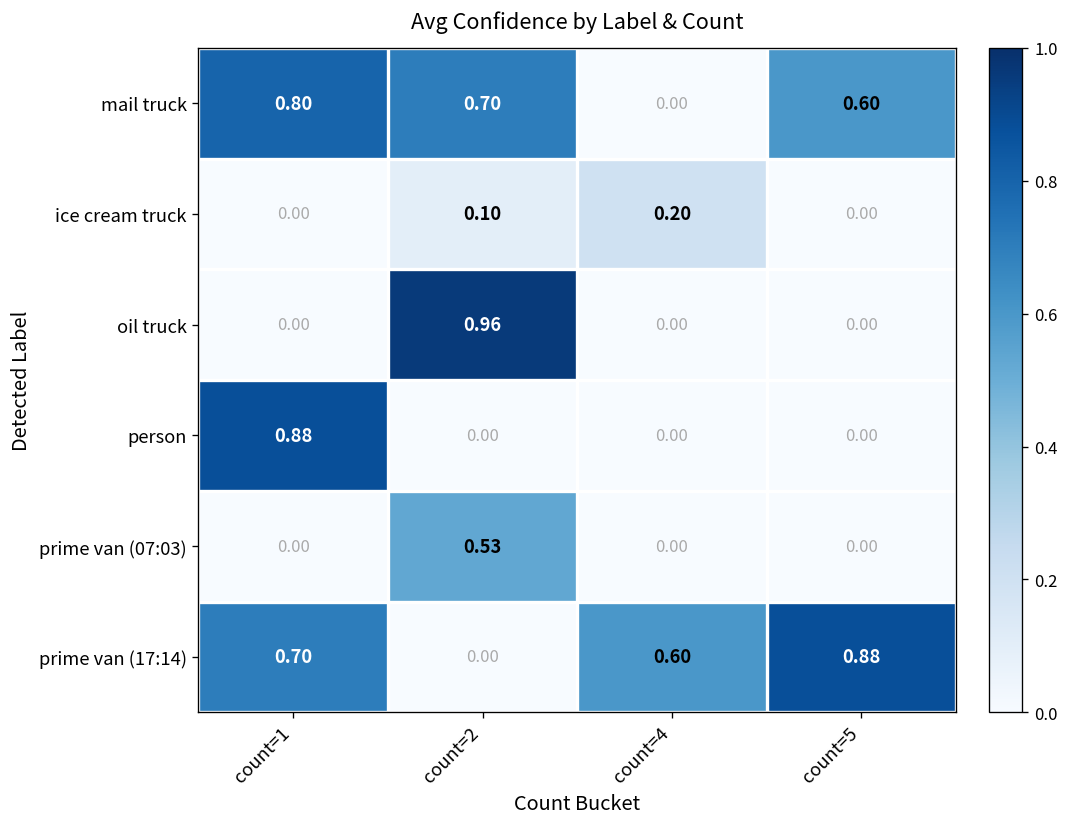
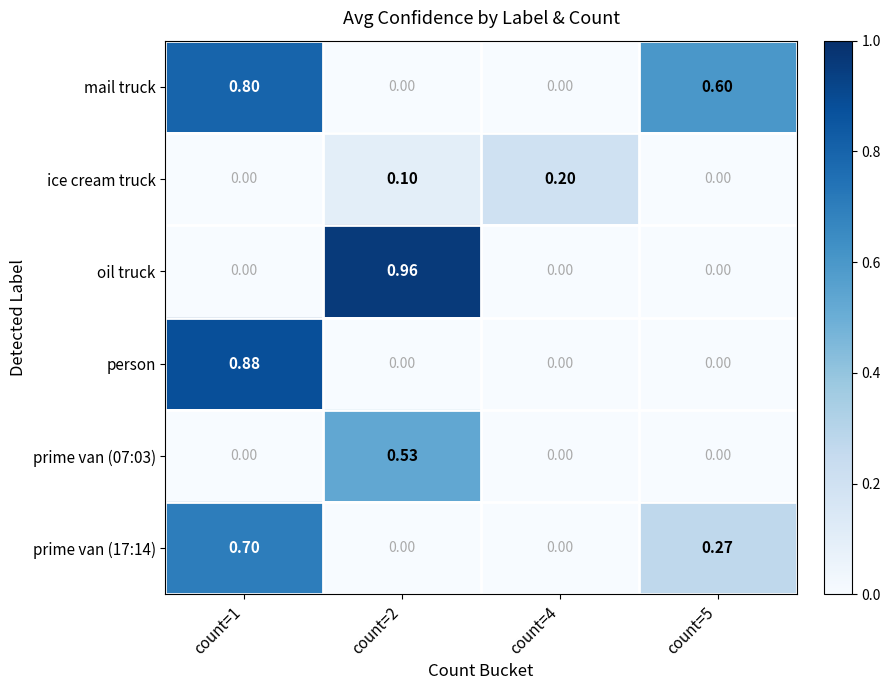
mail truck, count=2: 0.70 -> 0.00
prime van (17:14), count=4: 0.60 -> 0.00
prime van (17:14), count=5: 0.88 -> 0.27
